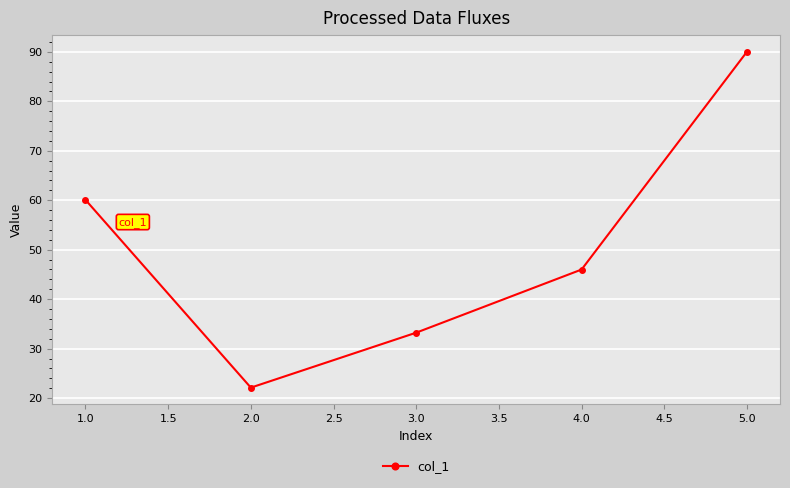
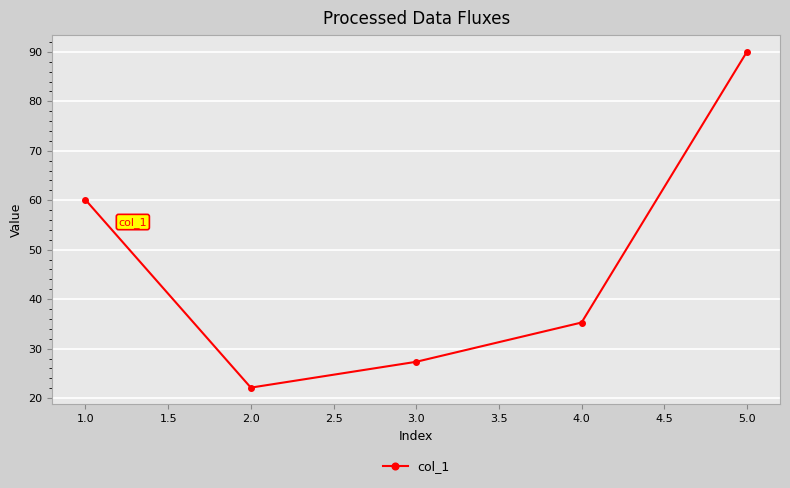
3.0: 33 -> 27
4.0: 46 -> 35
